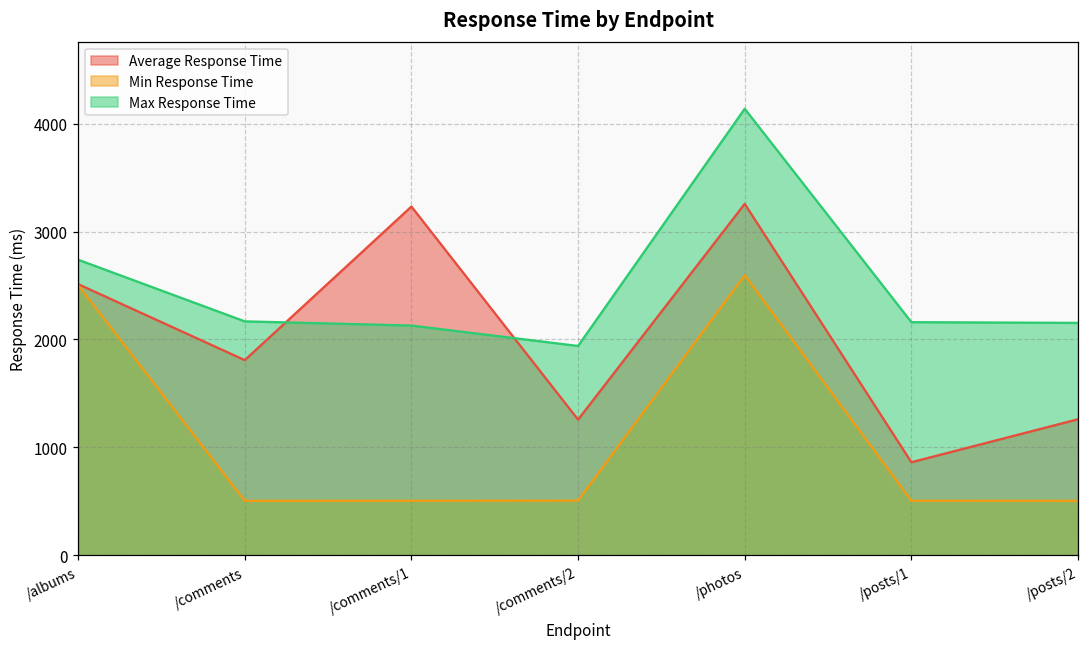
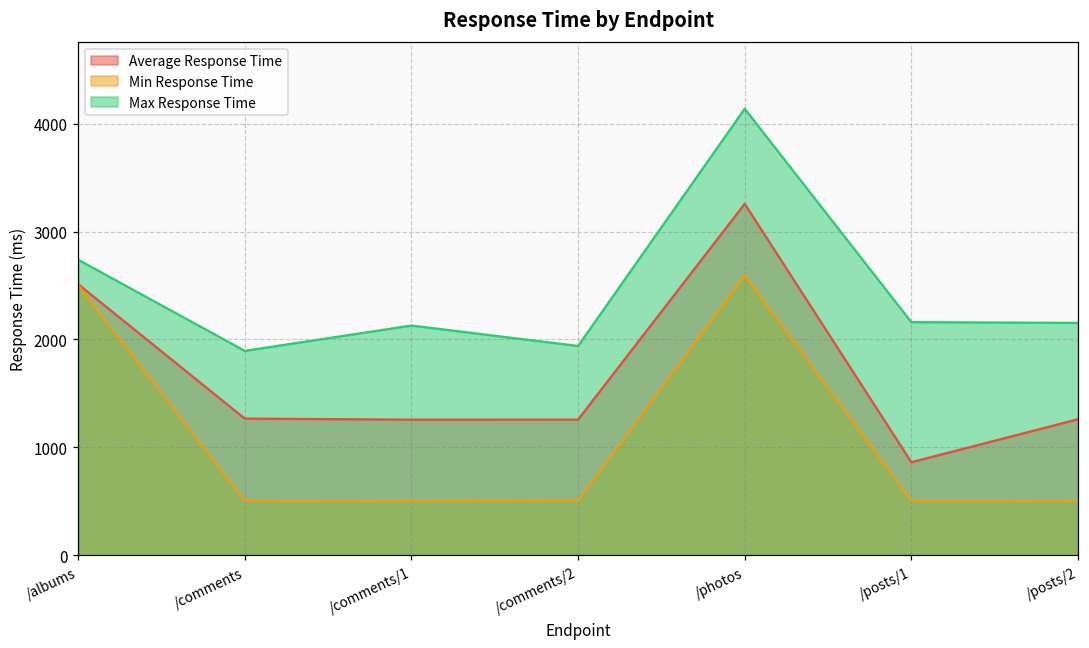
Average Response Time, /comments: 1800 -> 1300
Max Response Time, /comments: 2200 -> 1900
Average Response Time, /comments/1: 3200 -> 1300
